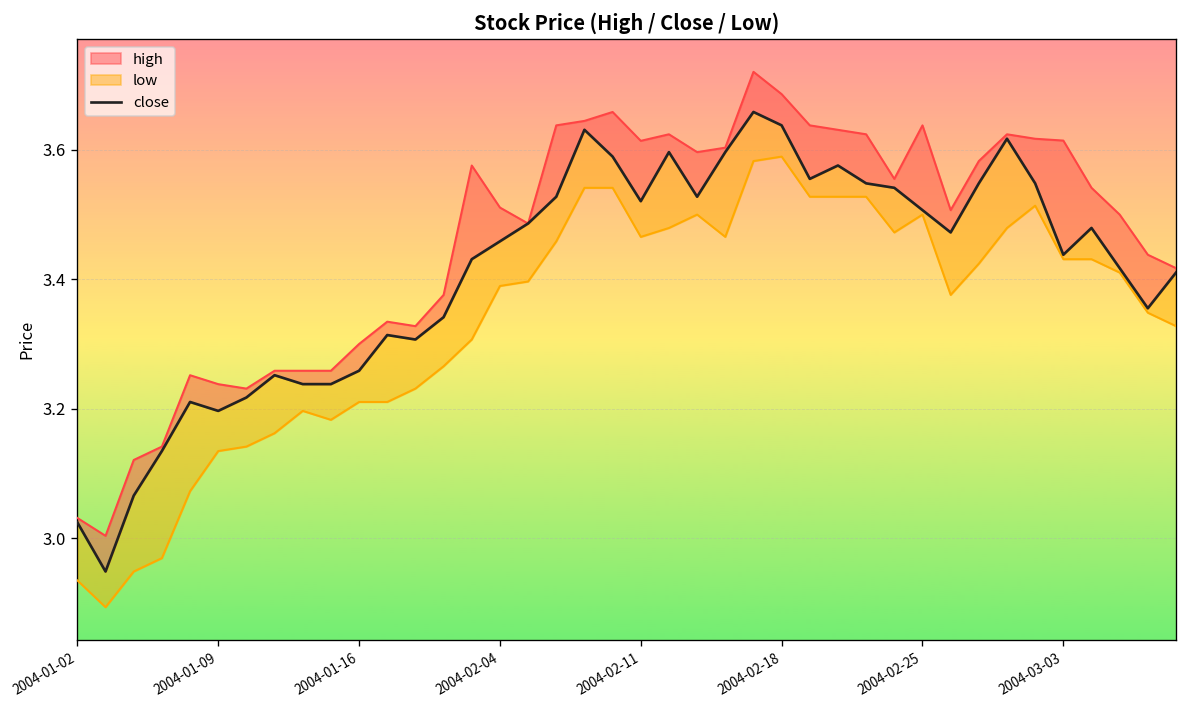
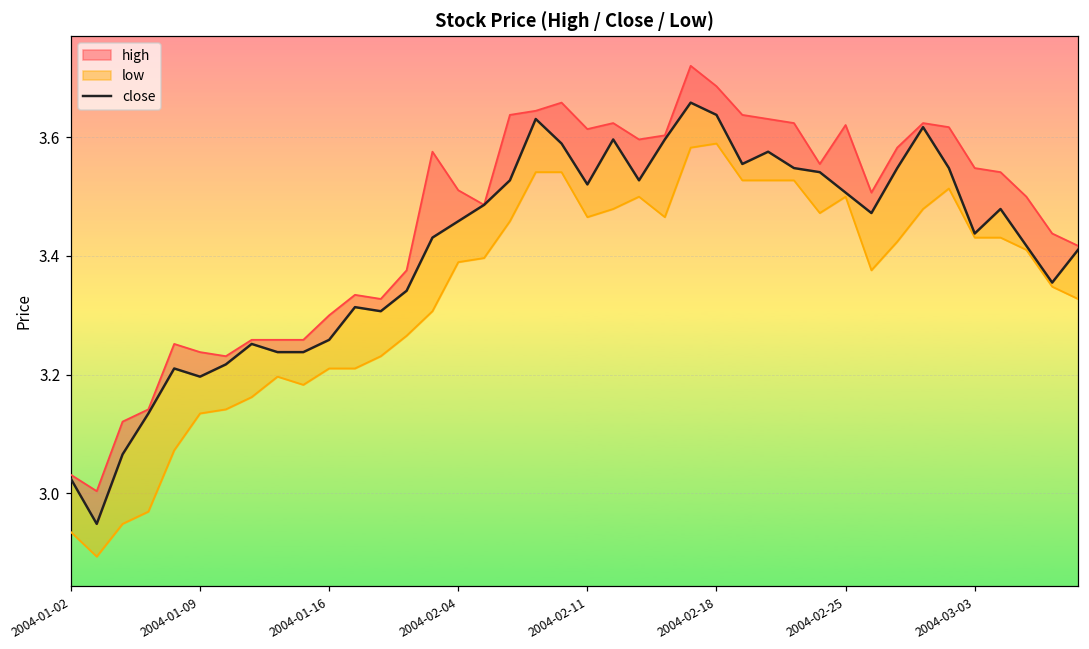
high, 2004-02-25: 3.64 -> 3.62
high, 2004-03-03: 3.61 -> 3.55
